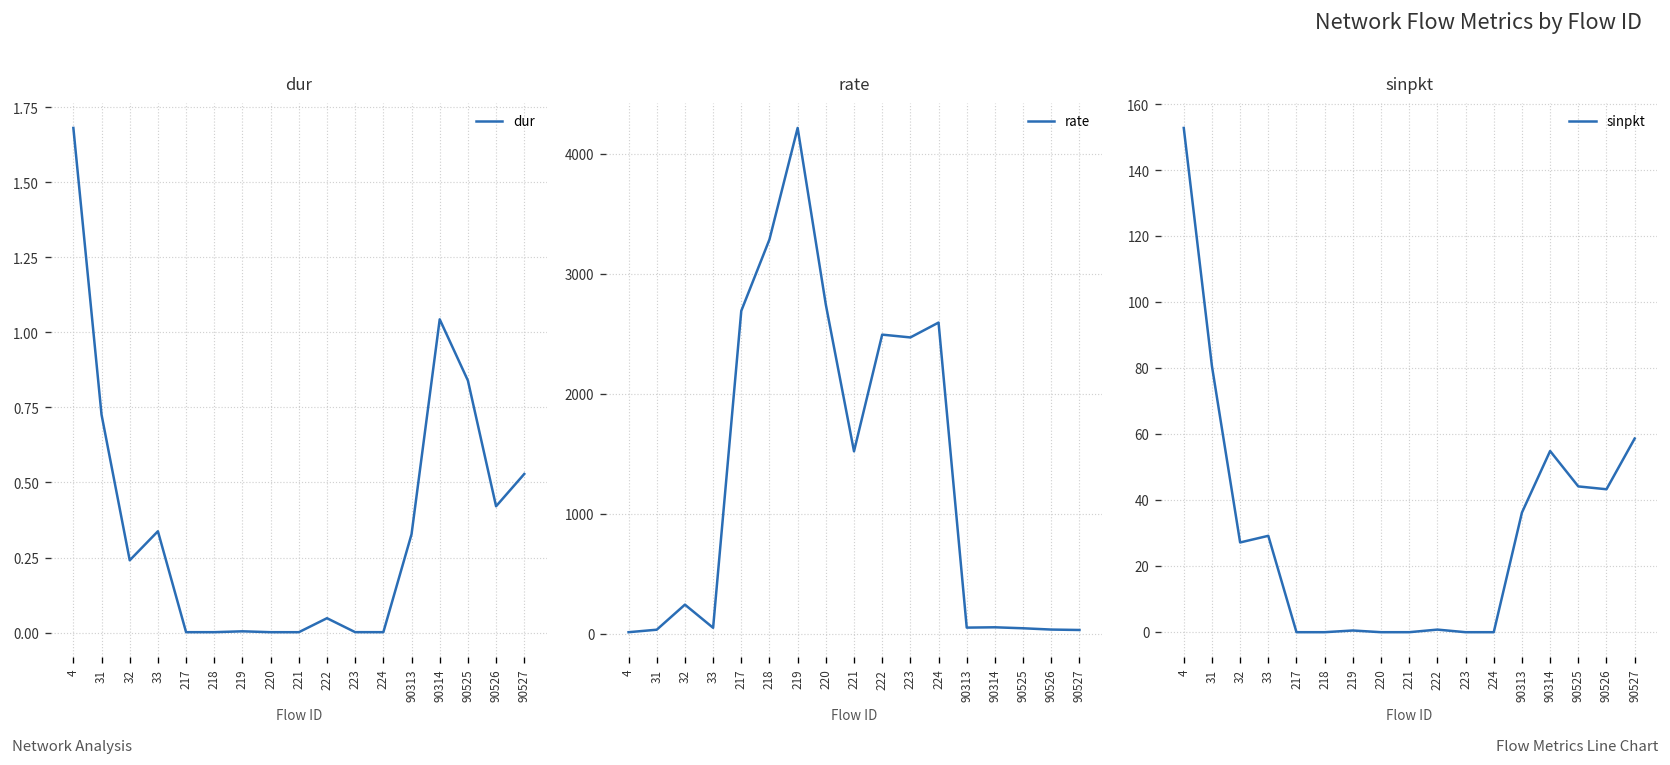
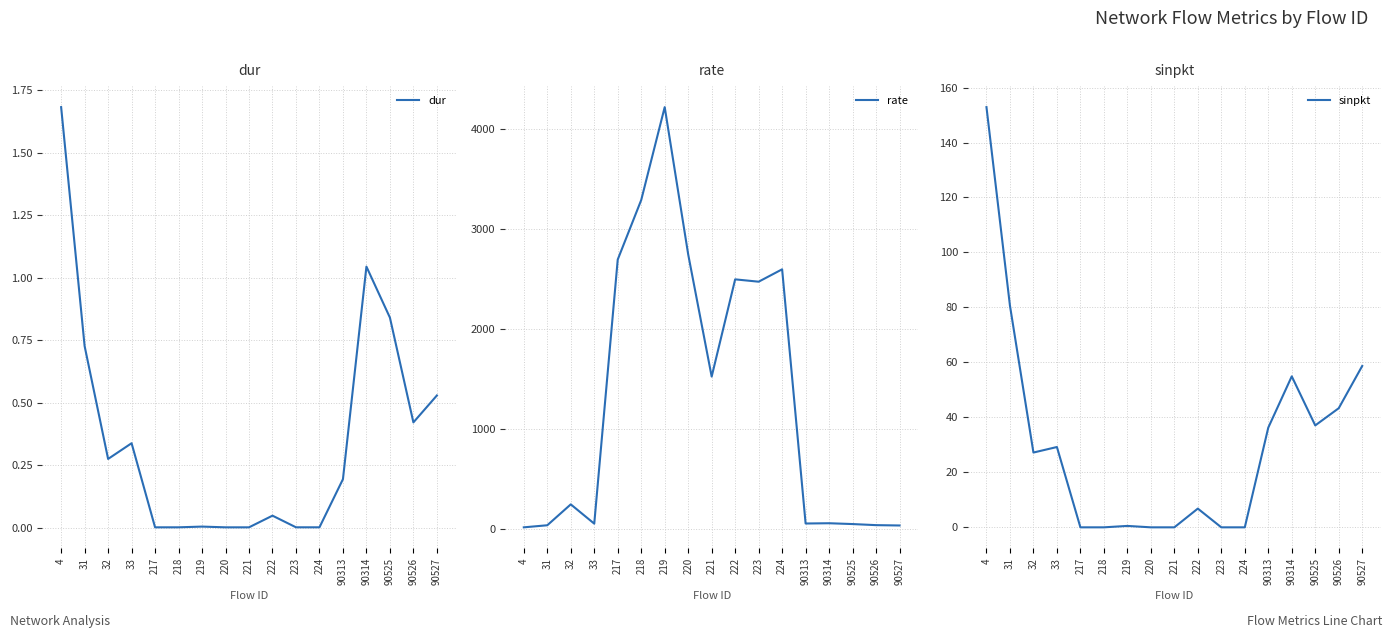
dur, 32: 0.24 -> 0.27
dur, 90313: 0.33 -> 0.19
sinpkt, 222: 1 -> 7
sinpkt, 90525: 44 -> 37
